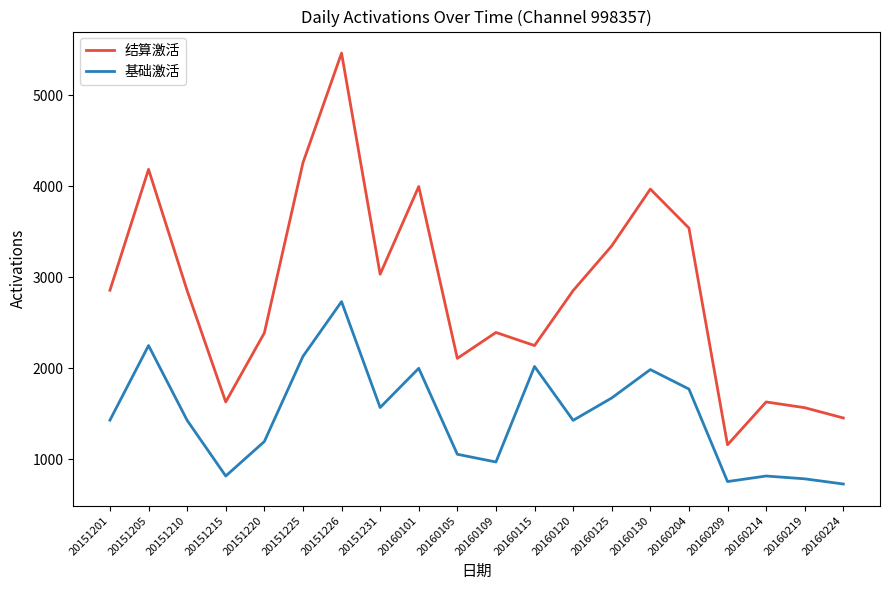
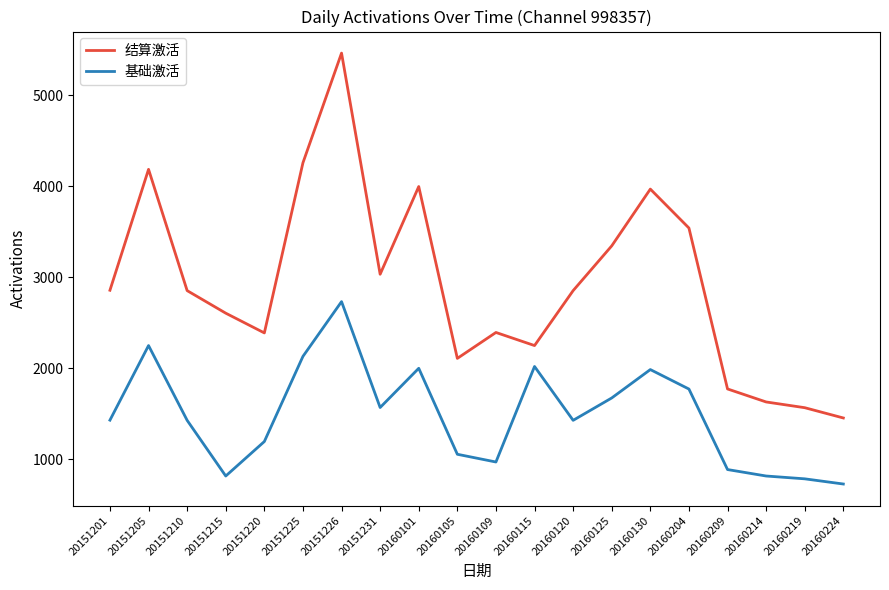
结算激活, 20151215: 1600 -> 2600
结算激活, 20160209: 1200 -> 1800
基础激活, 20160209: 800 -> 900
